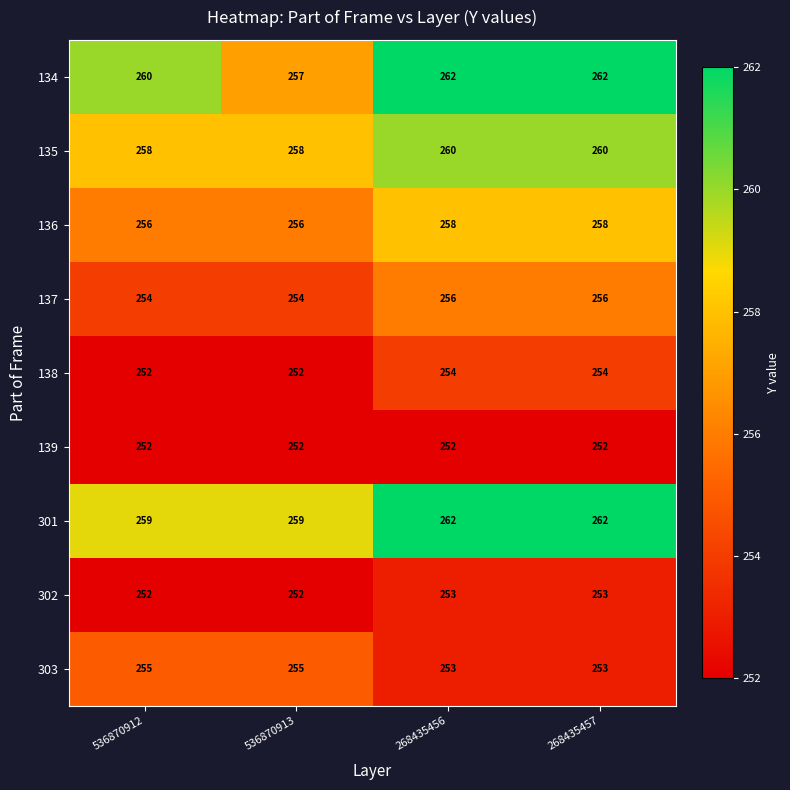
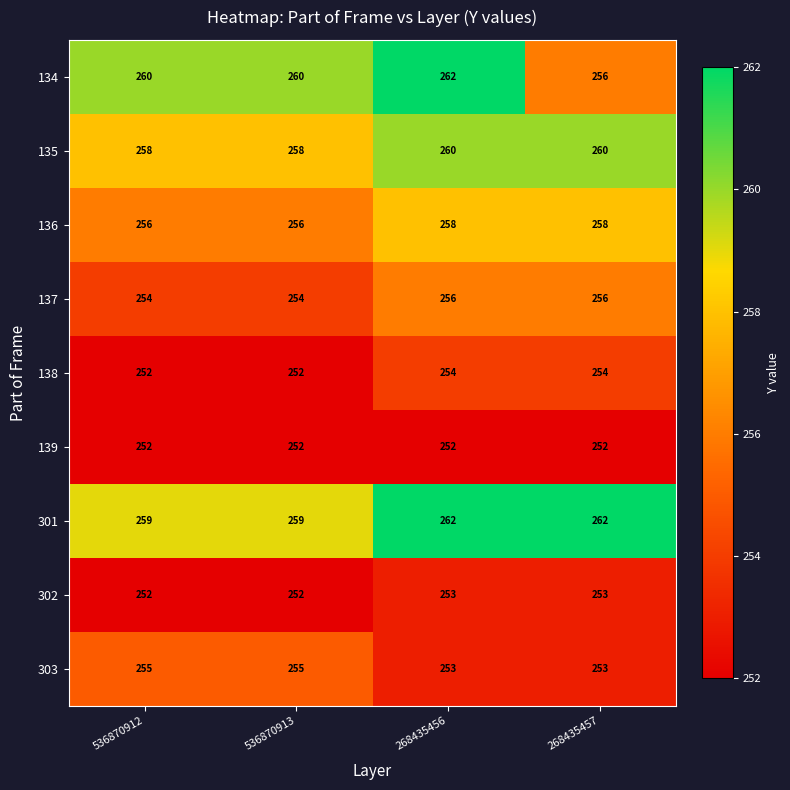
134, 536870913: 257 -> 260
134, 268435457: 262 -> 256
